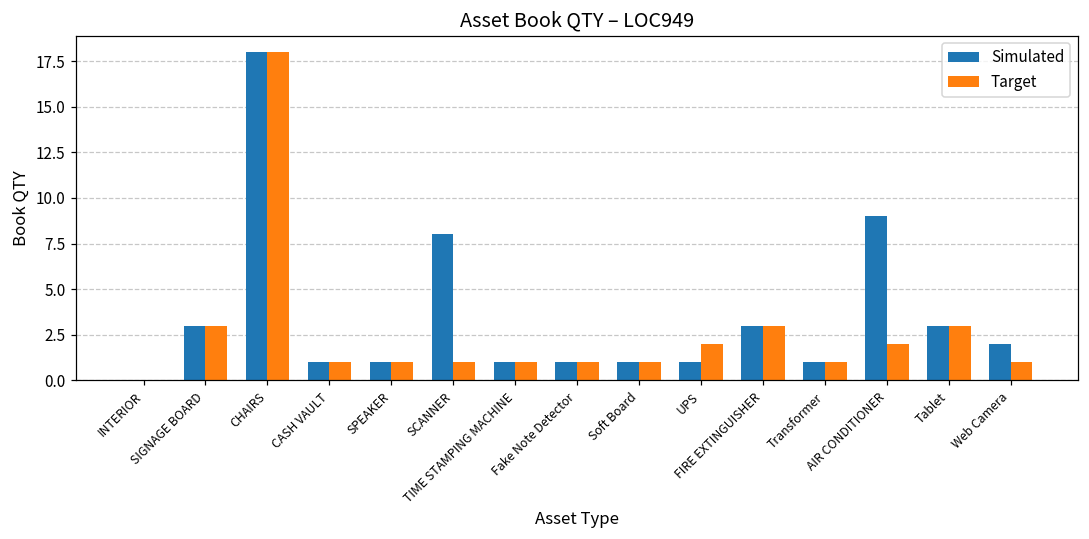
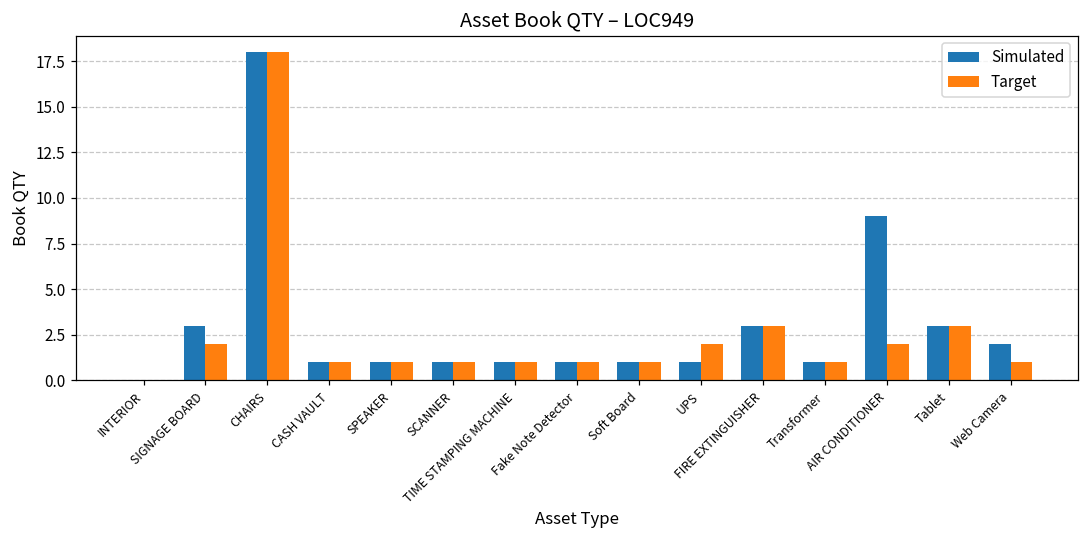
Target, SIGNAGE BOARD: 3 -> 2
Simulated, SCANNER: 8 -> 1
